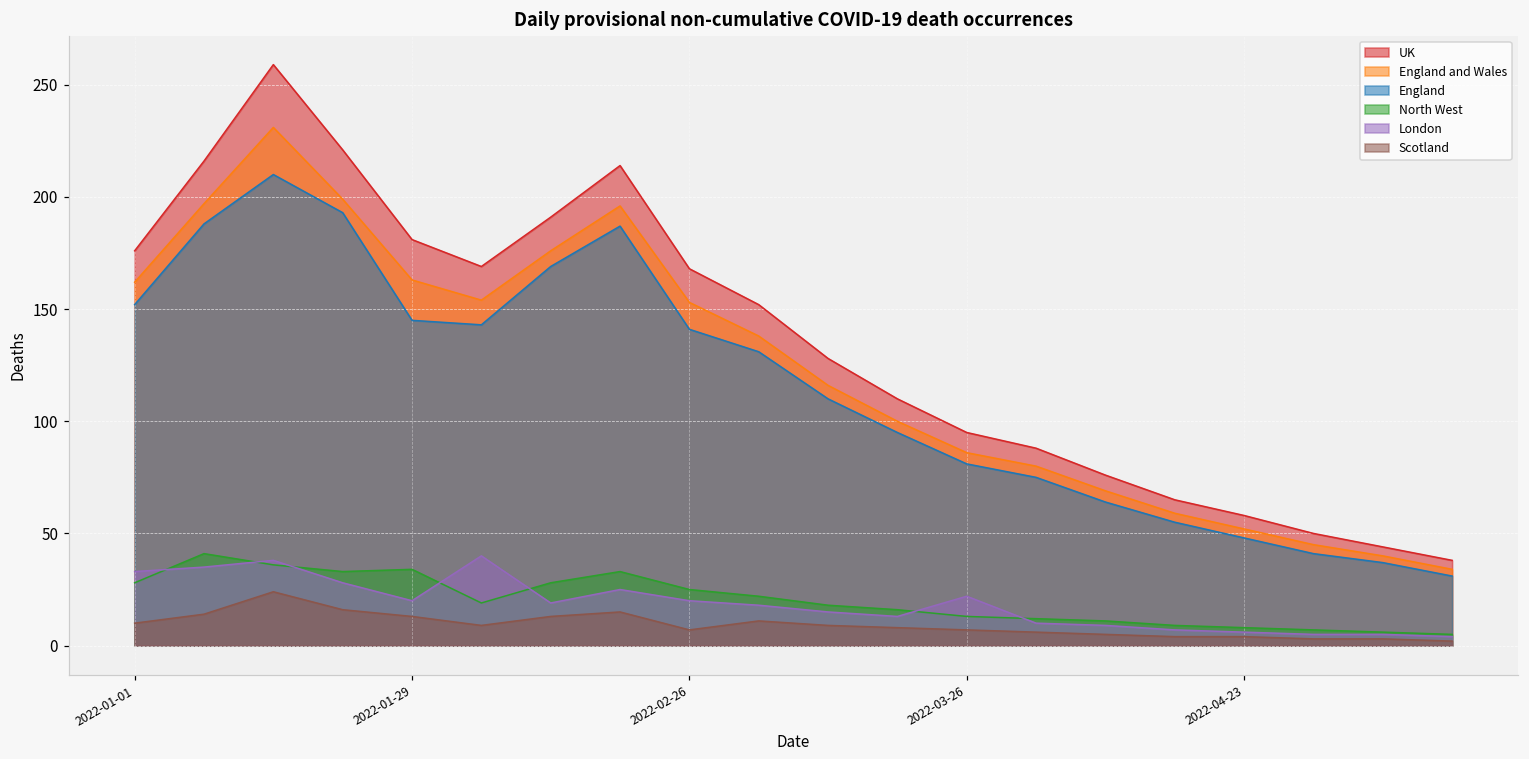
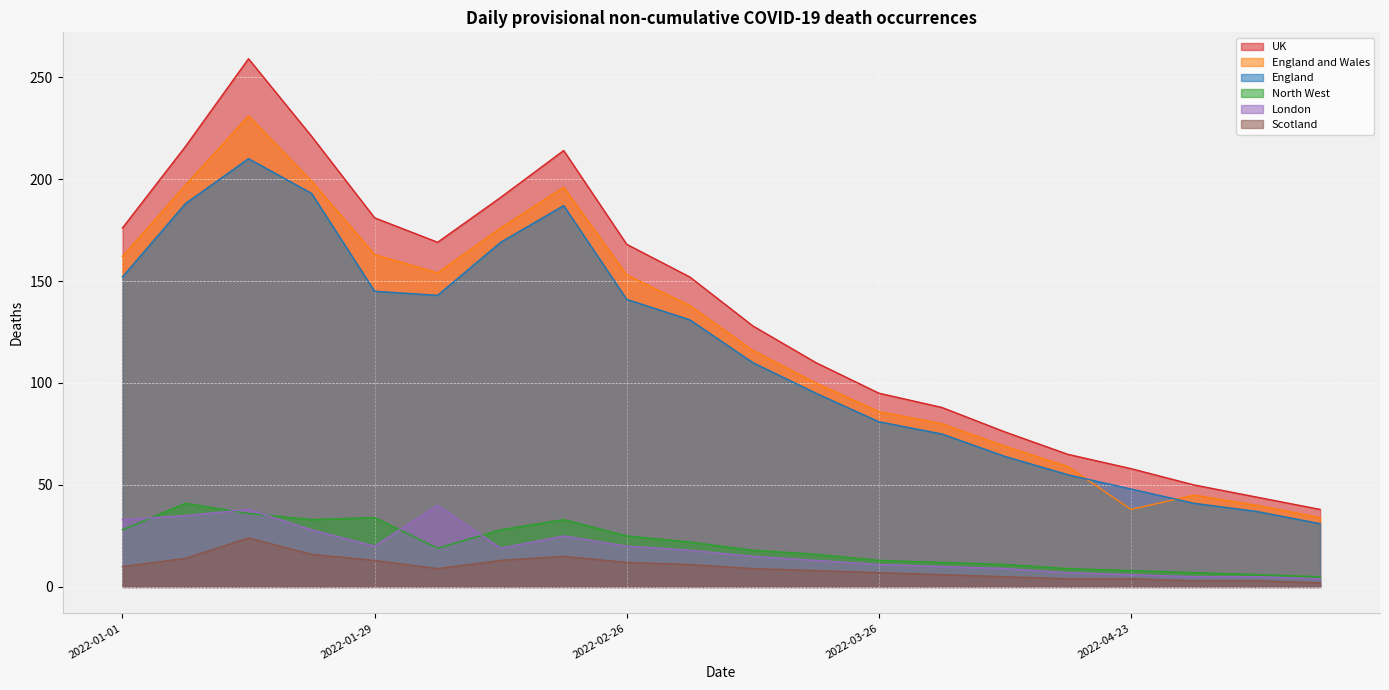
Scotland, 2022-02-26: 7 -> 12
London, 2022-03-26: 22 -> 11
England and Wales, 2022-04-23: 52 -> 38
